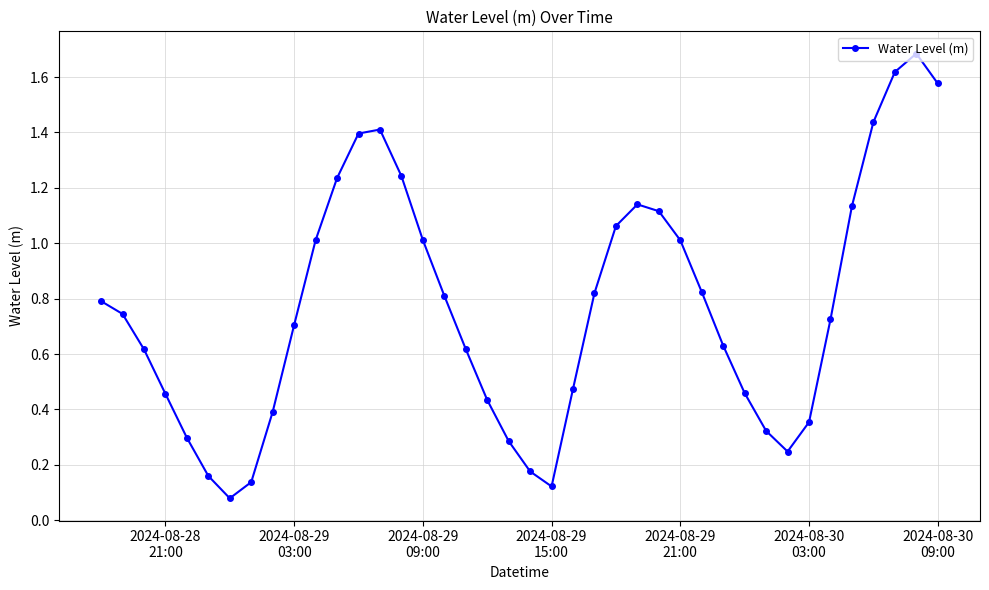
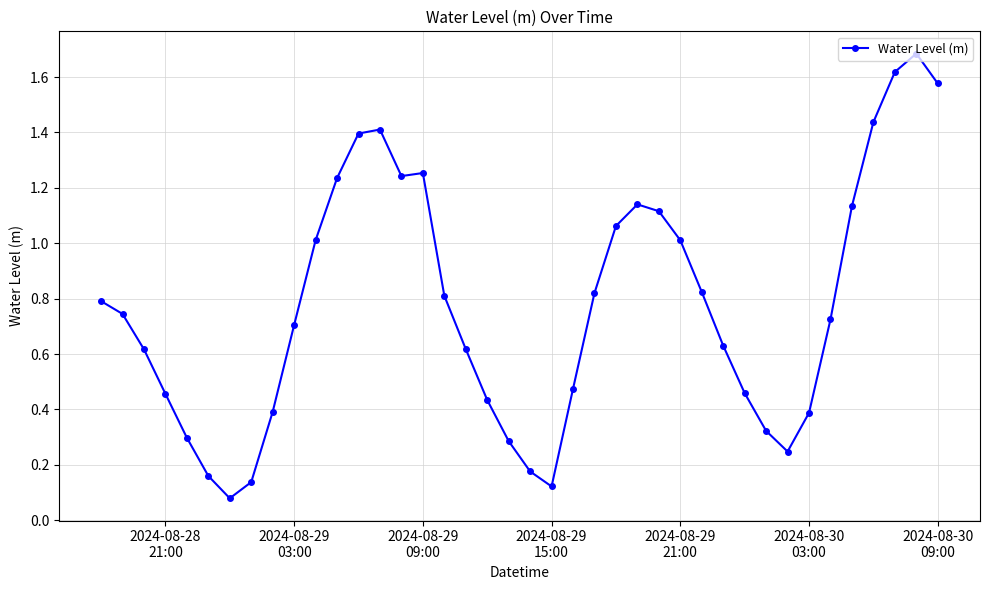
2024-08-29 09:00: 1.01 -> 1.25
2024-08-30 03:00: 0.35 -> 0.39
